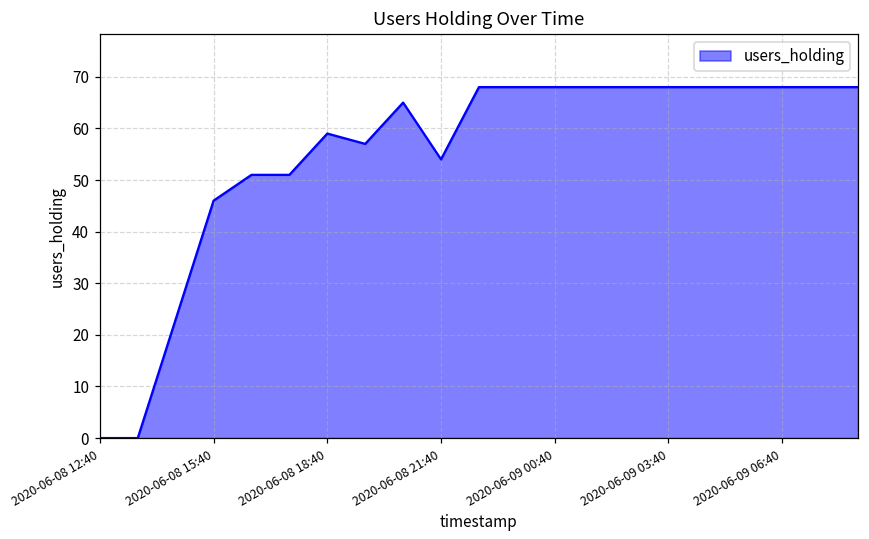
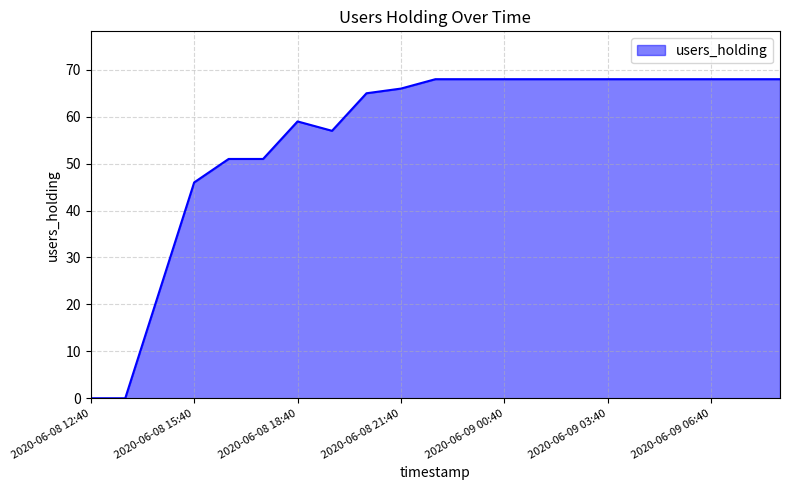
2020-06-08 21:40: 54 -> 66
